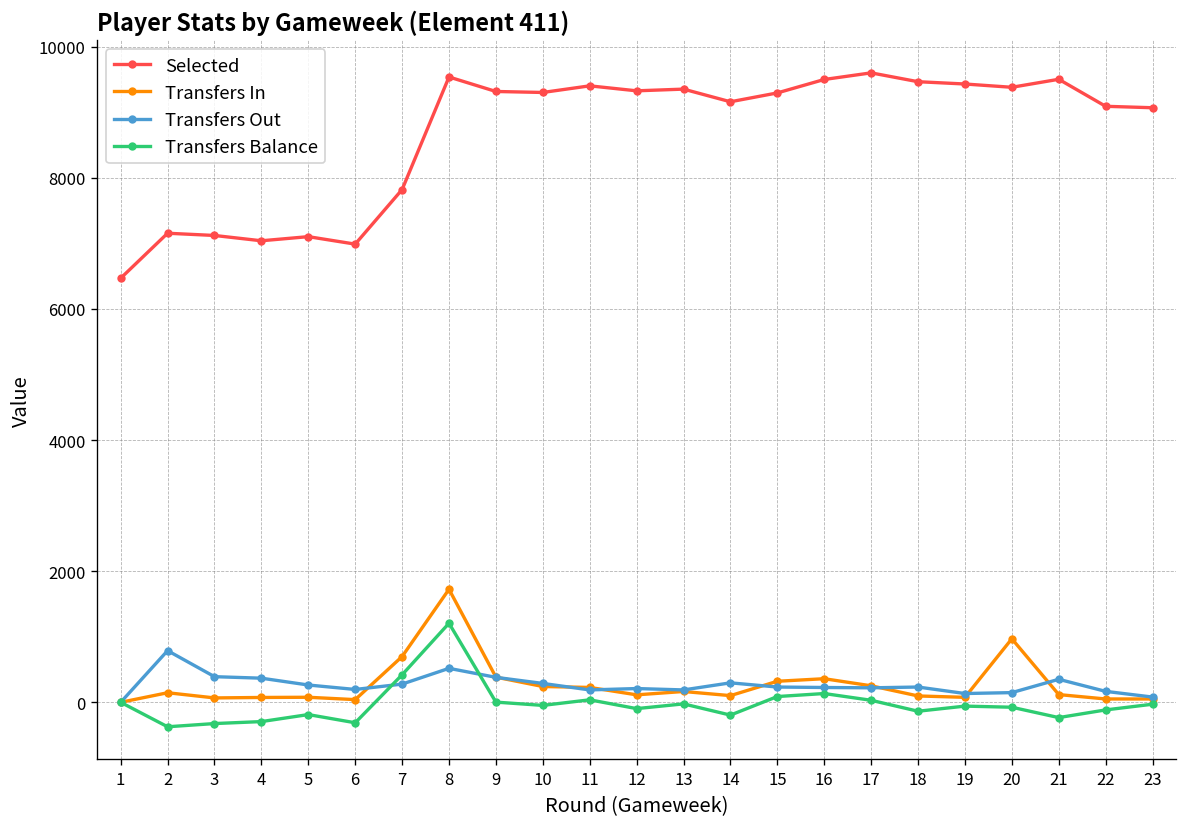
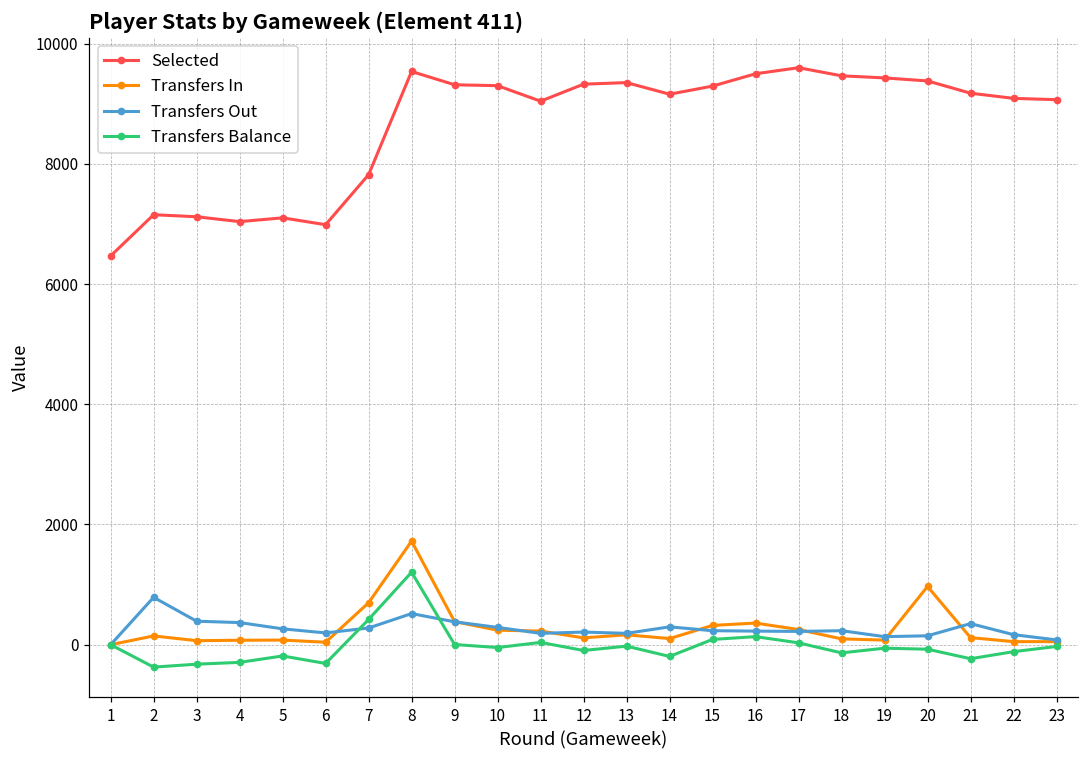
Selected, 11: 9400 -> 9000
Selected, 21: 9500 -> 9200
